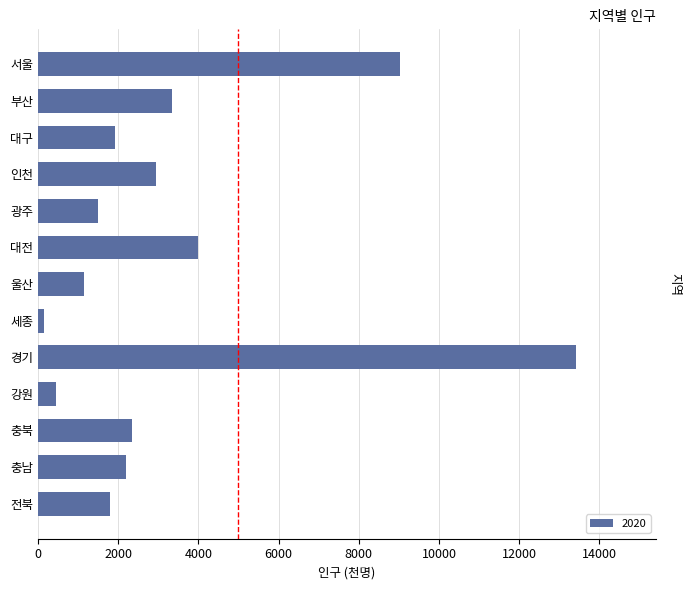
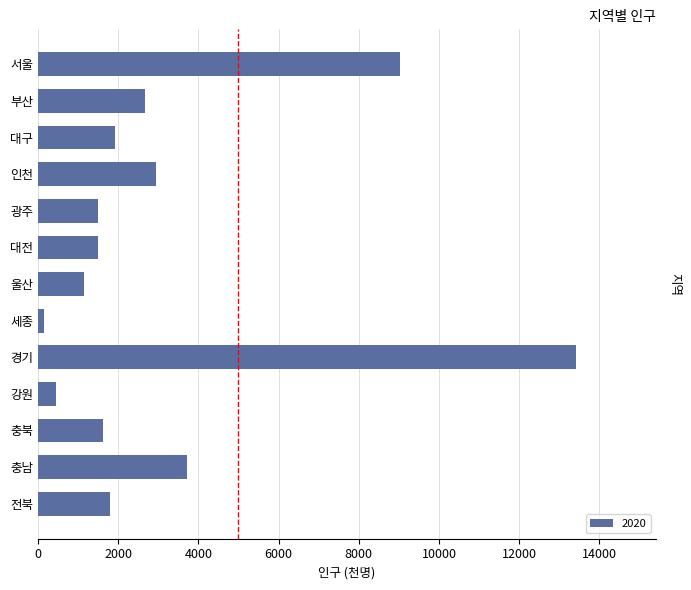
부산: 3300 -> 2700
대전: 4000 -> 1500
충북: 2300 -> 1600
충남: 2200 -> 3700
